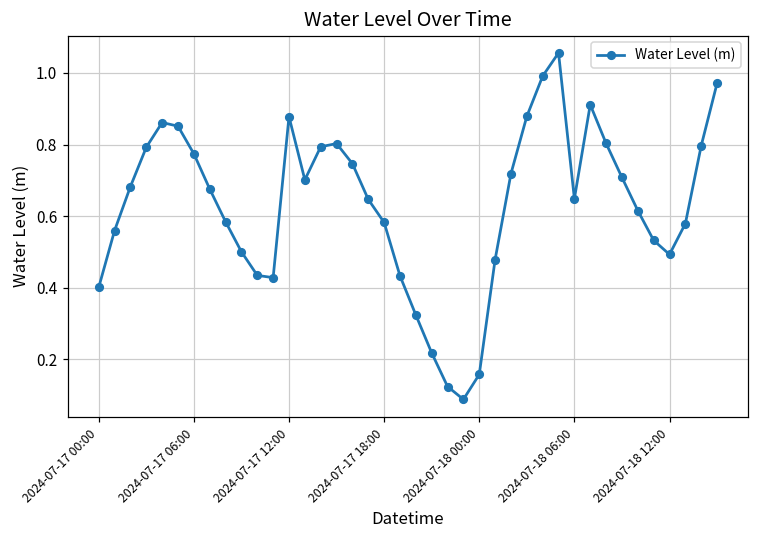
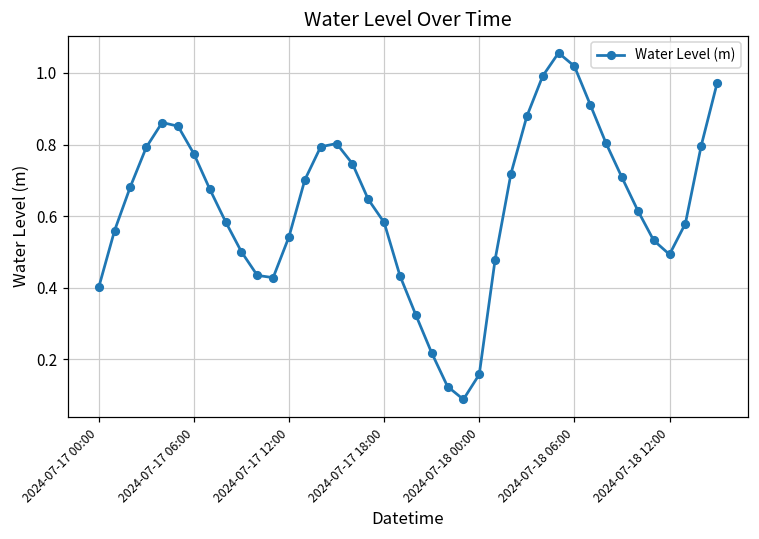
2024-07-17 12:00: 0.88 -> 0.54
2024-07-18 06:00: 0.65 -> 1.02
